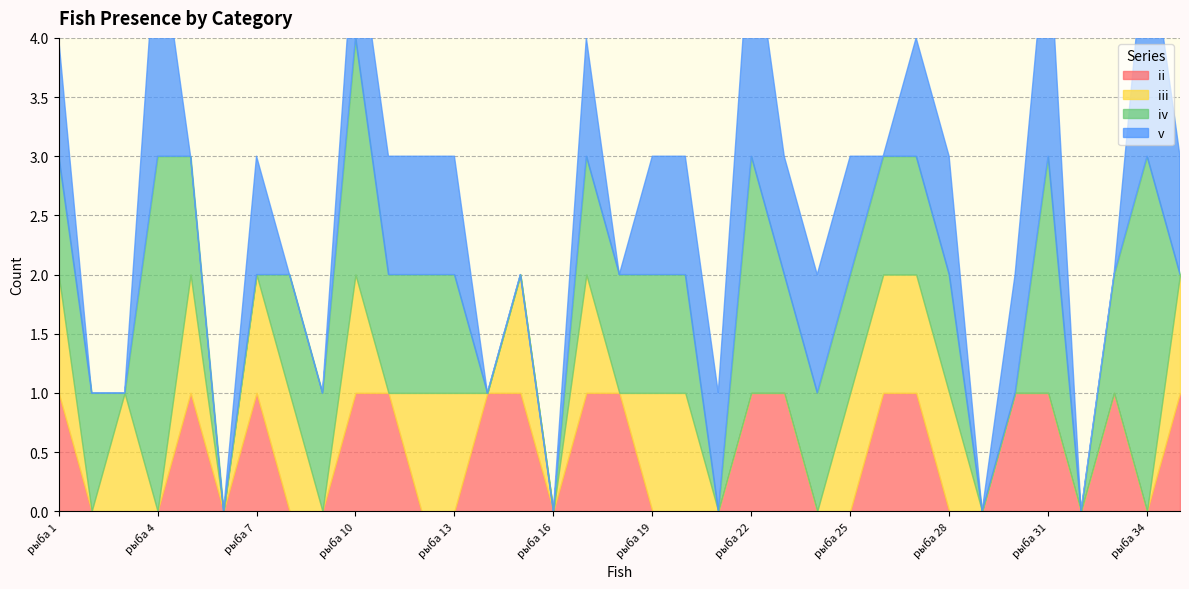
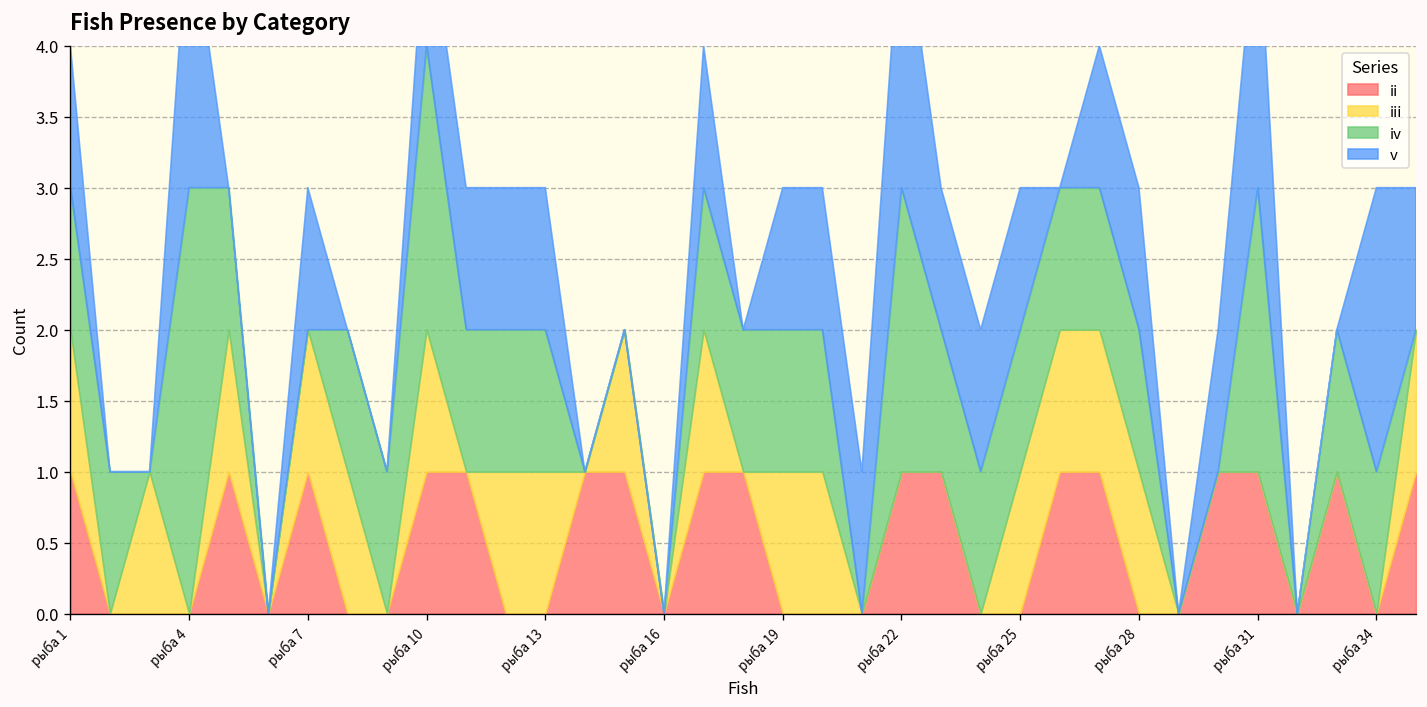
iv, рыба 34: 3 -> 1
